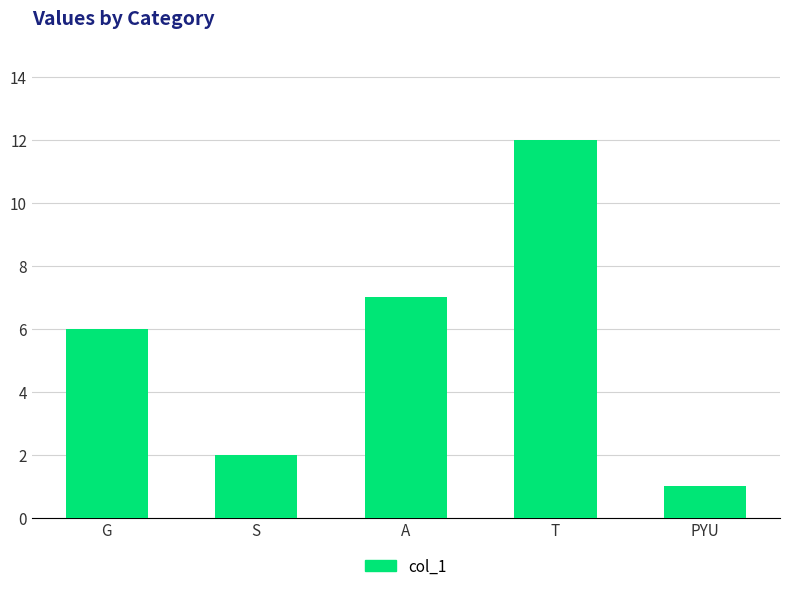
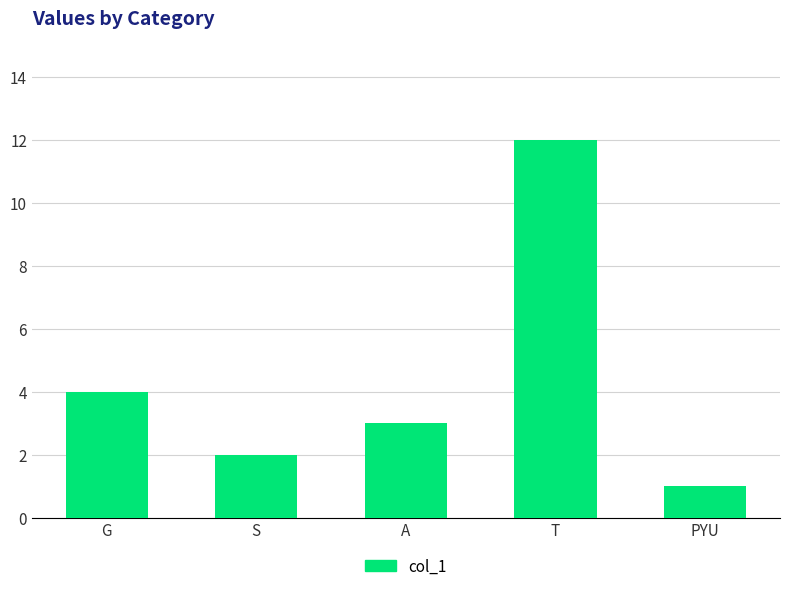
G: 6 -> 4
A: 7 -> 3
